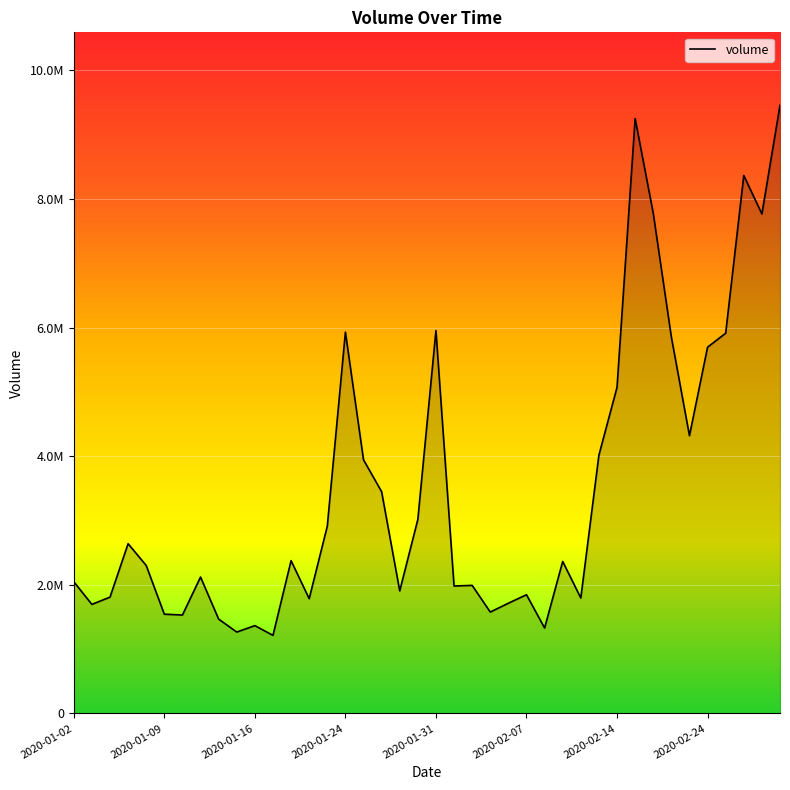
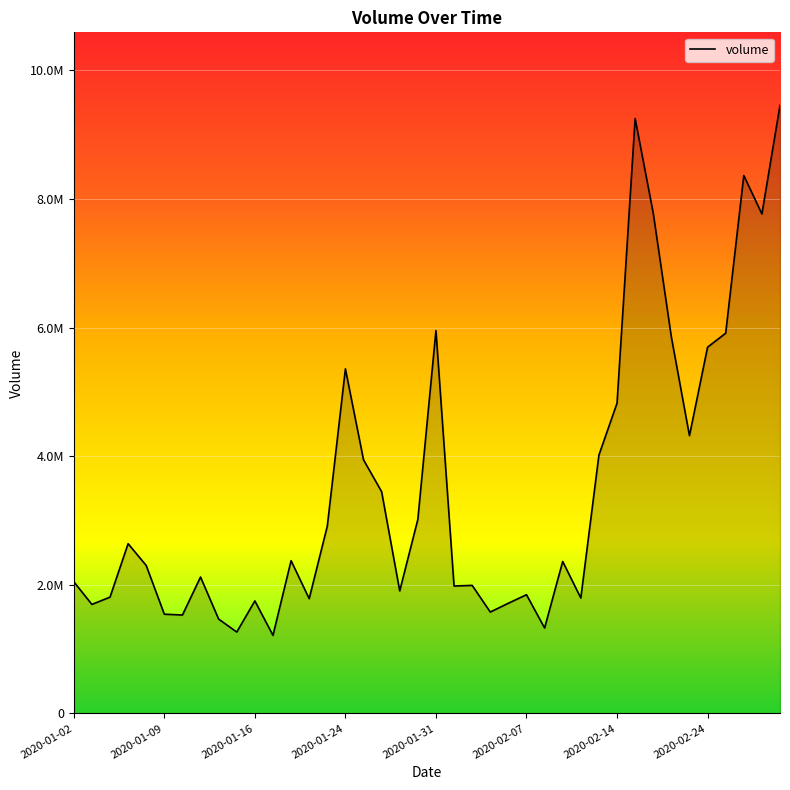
2020-01-16: 1400000 -> 1700000
2020-01-24: 5900000 -> 5400000
2020-02-14: 5100000 -> 4800000
